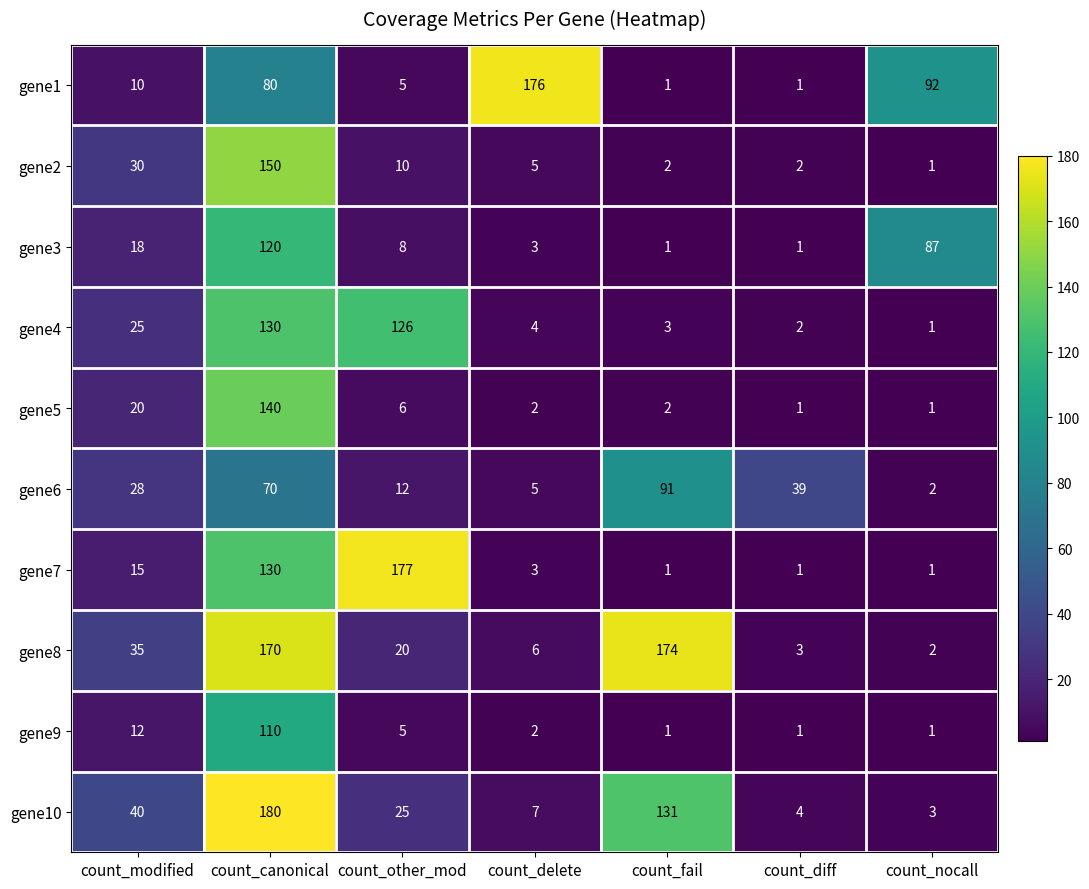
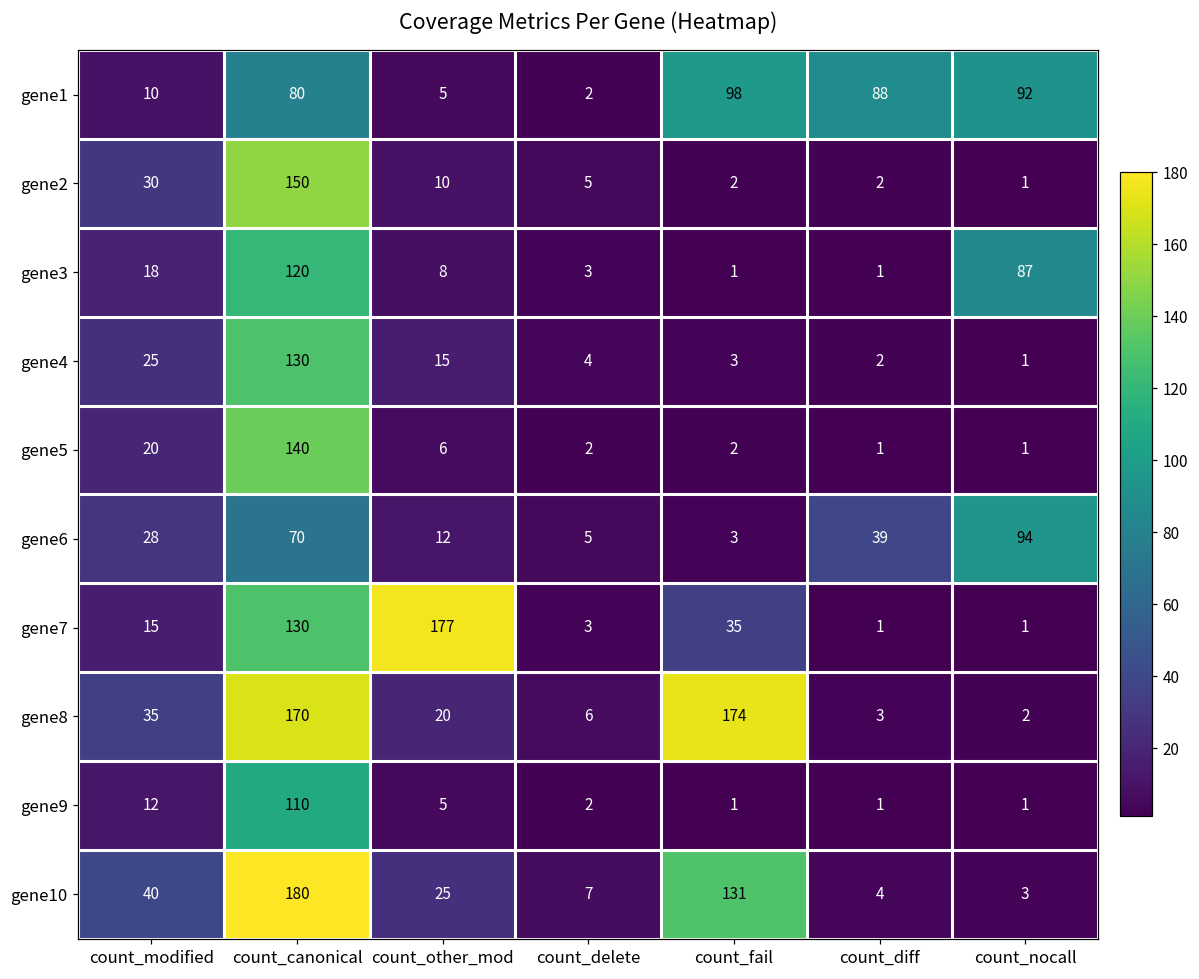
gene1, count_delete: 176 -> 2
gene1, count_fail: 1 -> 98
gene1, count_diff: 1 -> 88
gene4, count_other_mod: 126 -> 15
gene6, count_fail: 91 -> 3
gene6, count_nocall: 2 -> 94
gene7, count_fail: 1 -> 35
